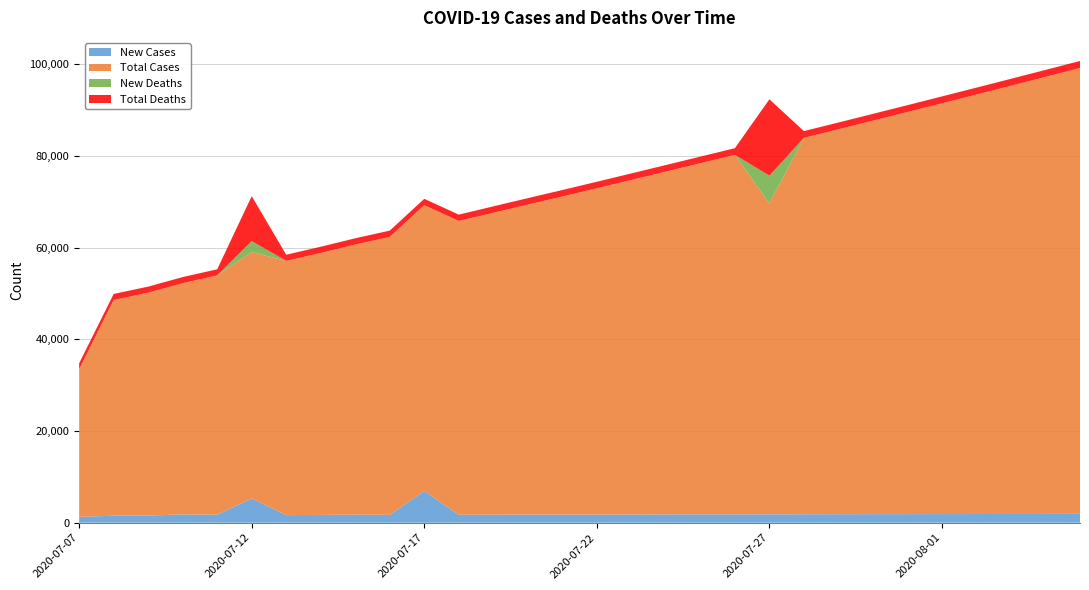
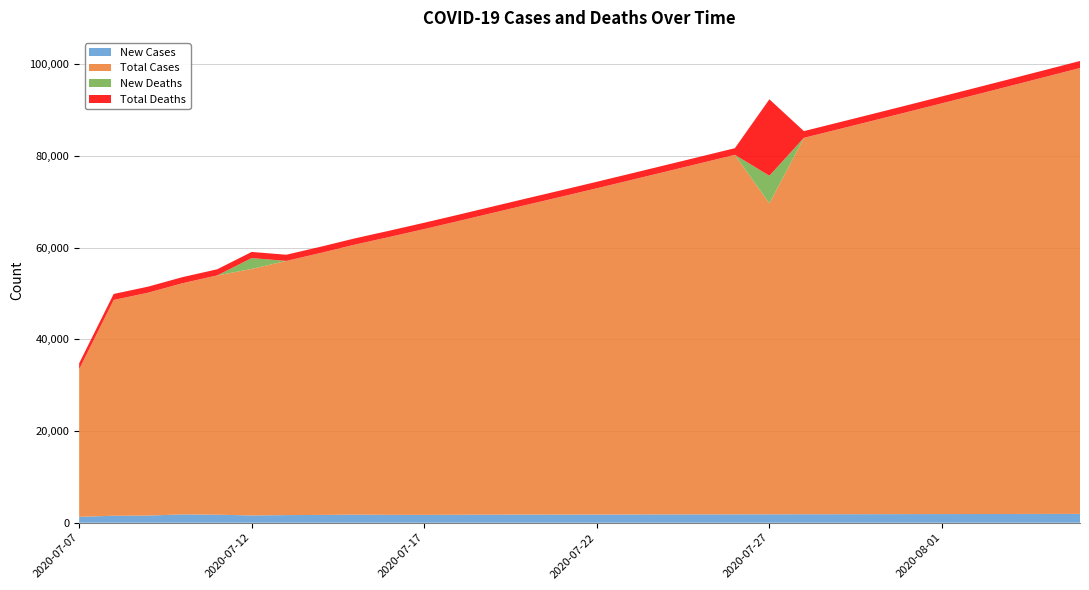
New Cases, 2020-07-12: 5,000 -> 2,000
Total Deaths, 2020-07-12: 10,000 -> 1,000
New Cases, 2020-07-17: 7,000 -> 2,000
